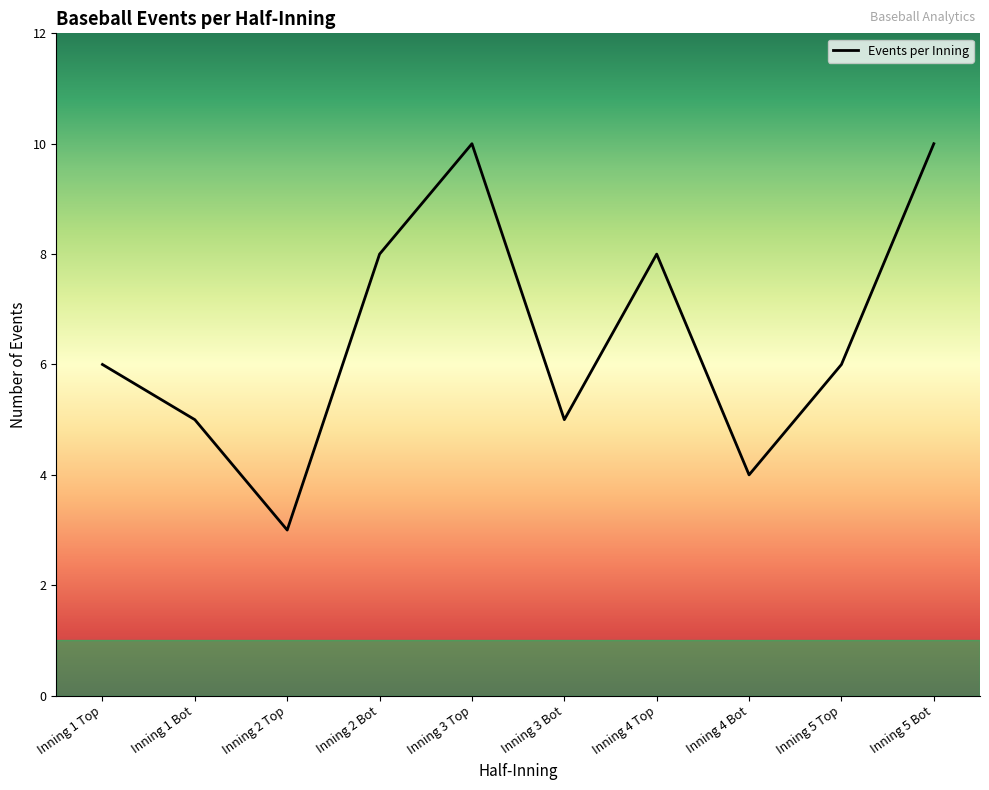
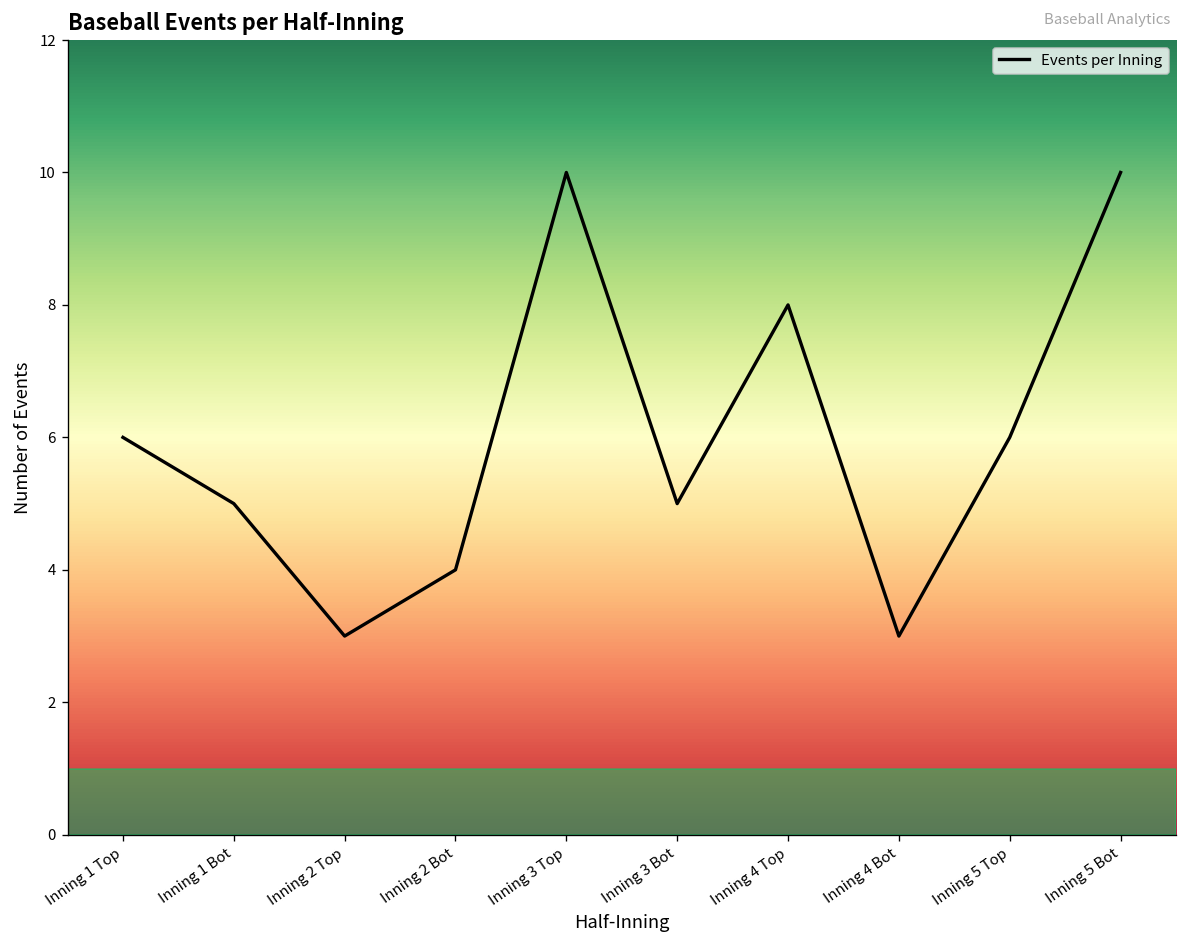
Inning 2 Bot: 8 -> 4
Inning 4 Bot: 4 -> 3
